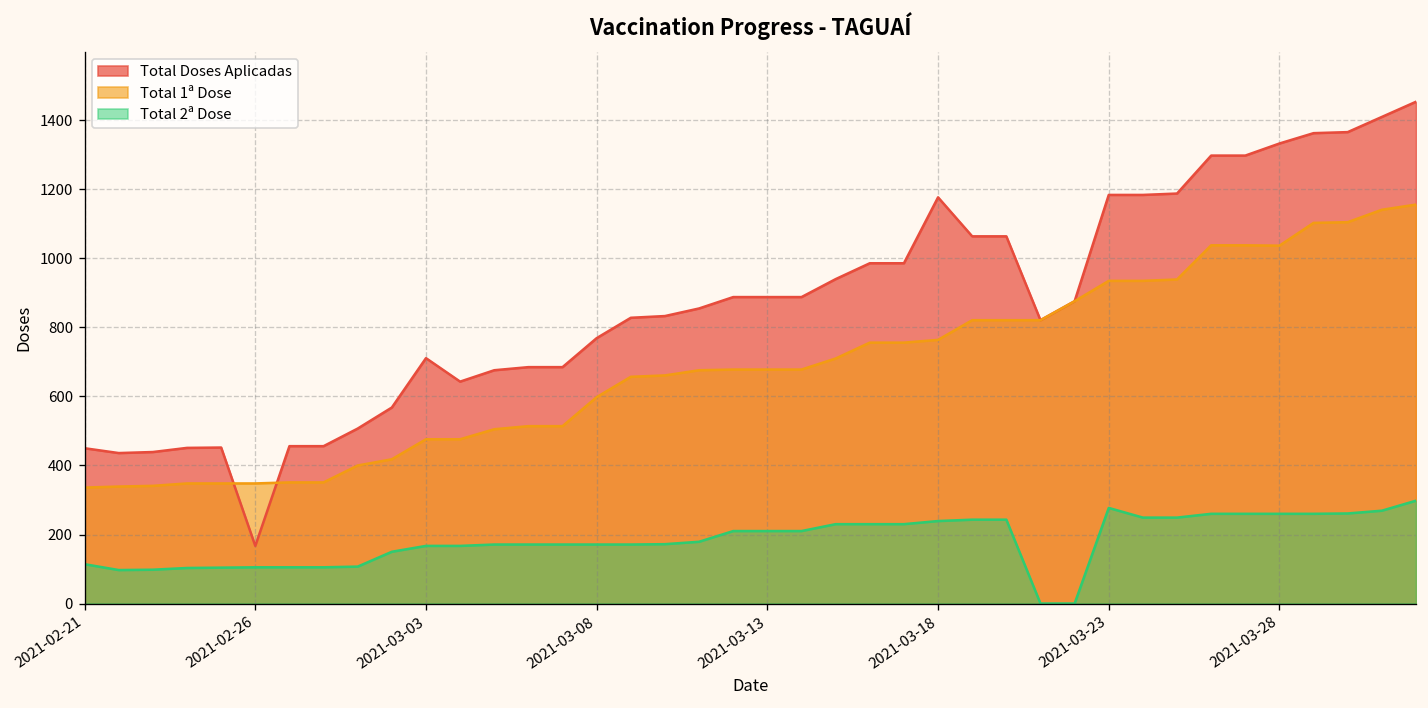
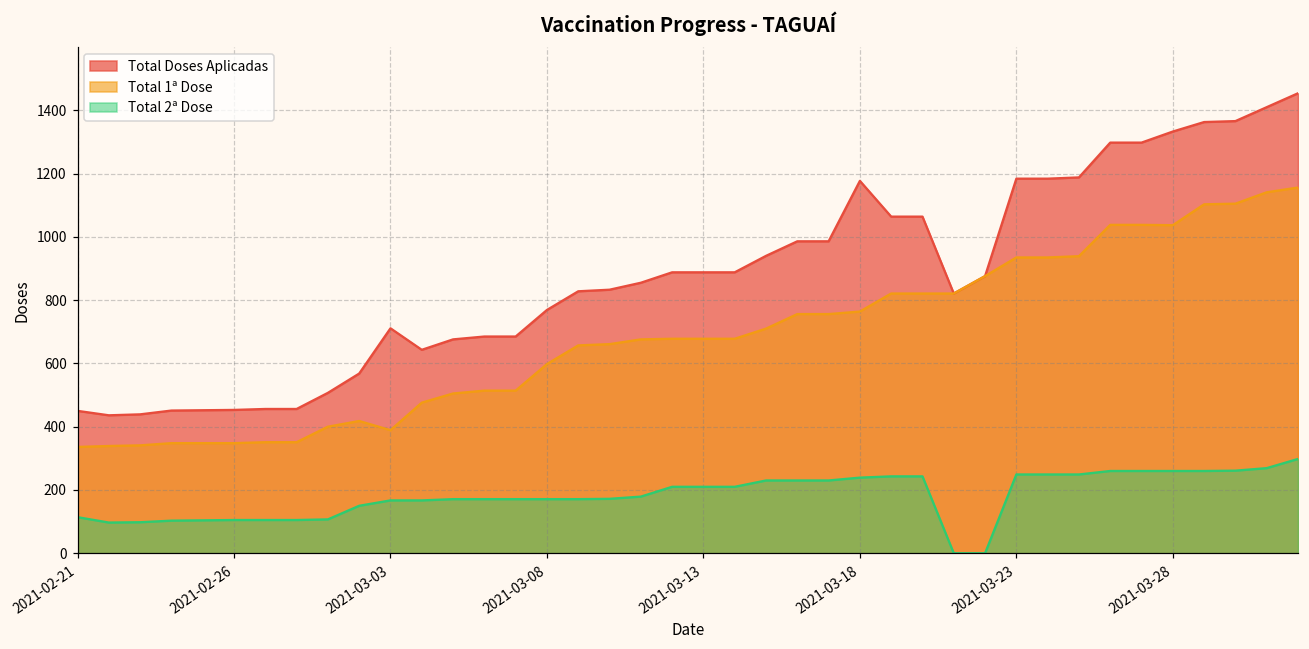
Total Doses Aplicadas, 2021-02-26: 170 -> 450
Total 1ª Dose, 2021-03-03: 480 -> 390
Total 2ª Dose, 2021-03-23: 280 -> 250
